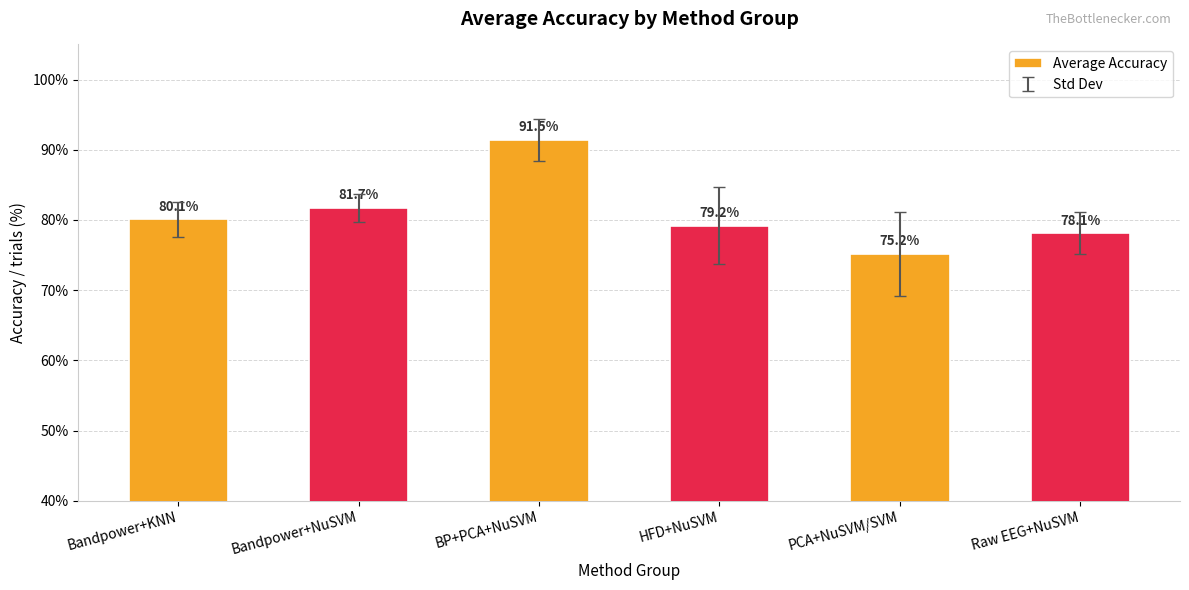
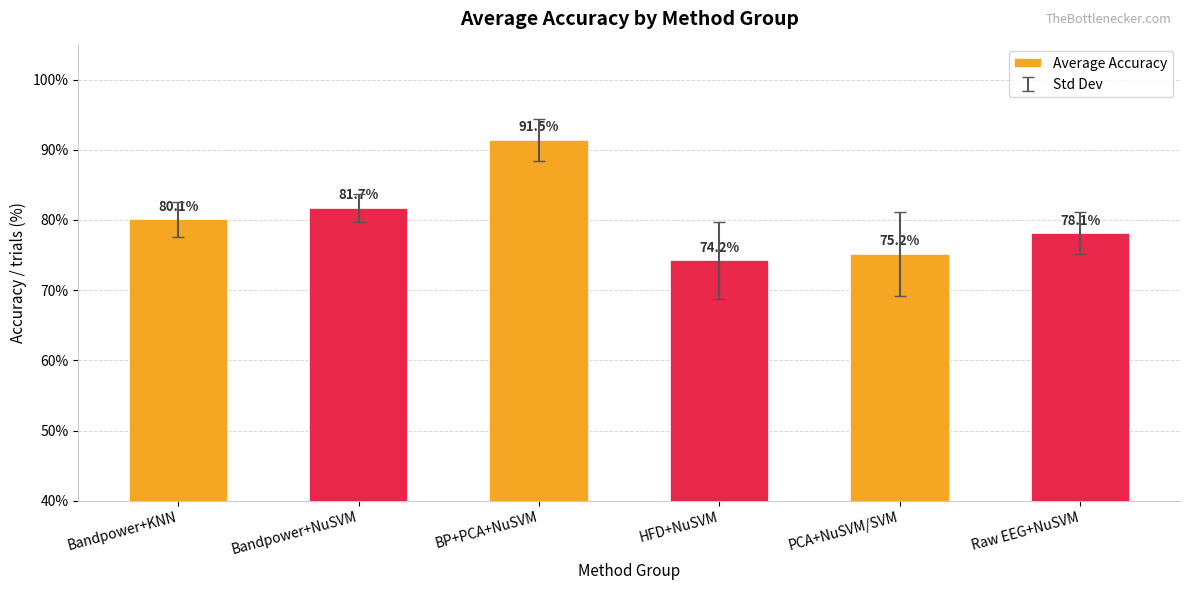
Average Accuracy, HFD+NuSVM: 79.2% -> 74.2%
